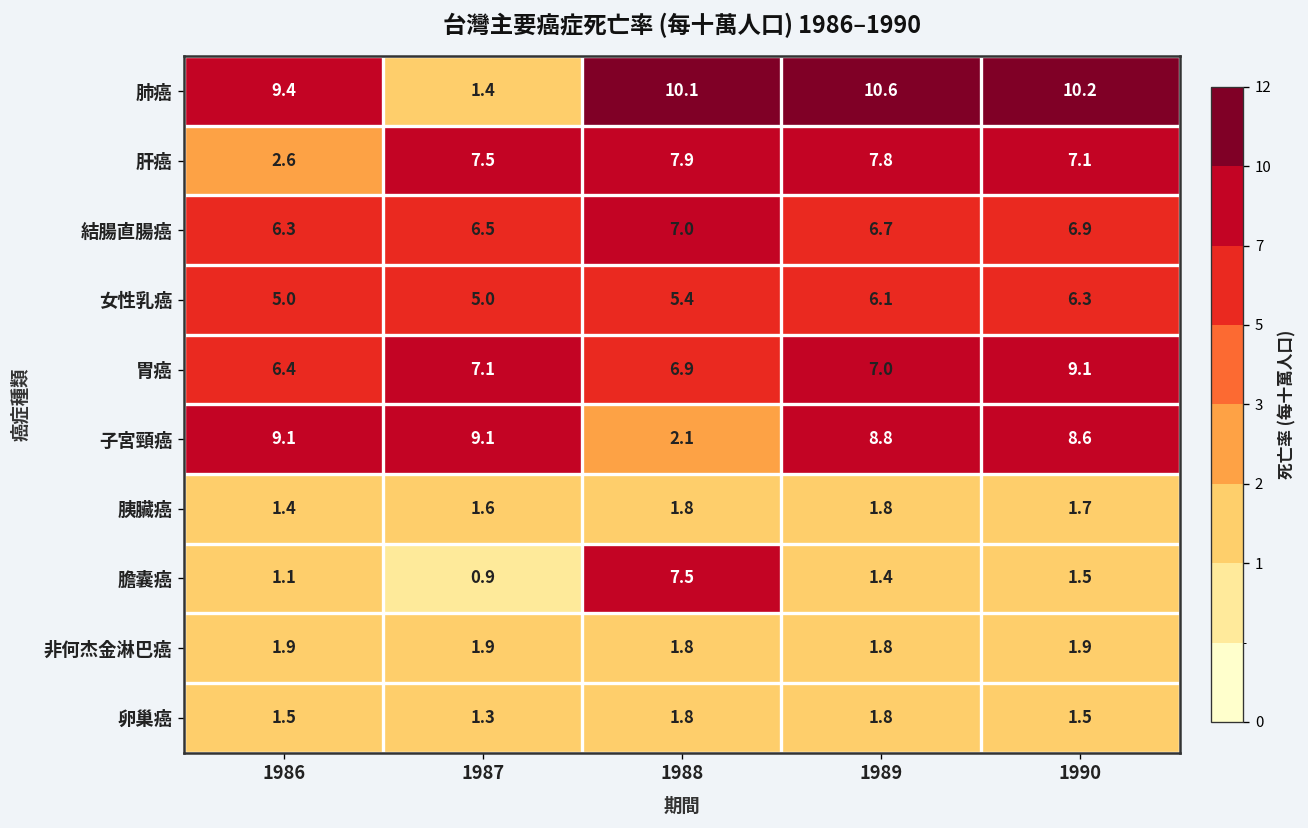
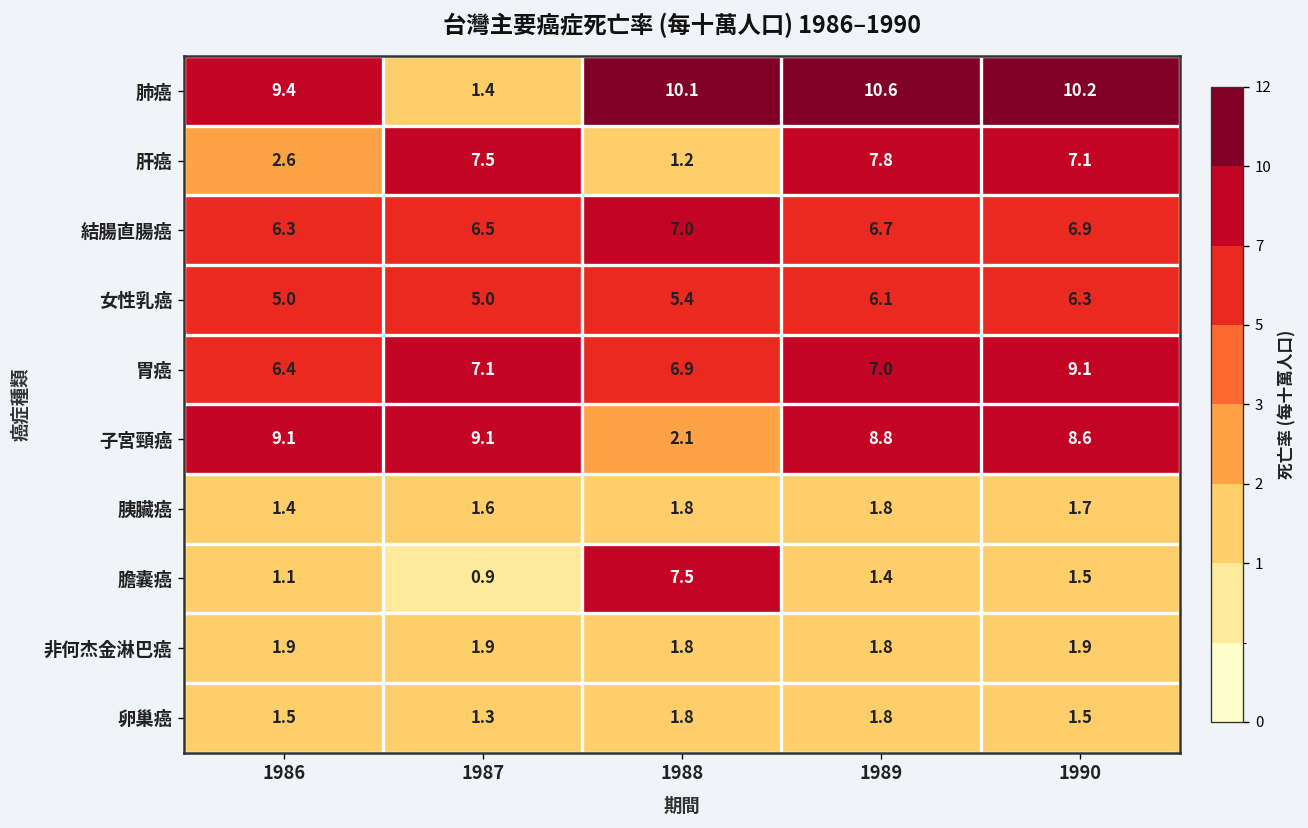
肝癌, 1988: 7.9 -> 1.2
